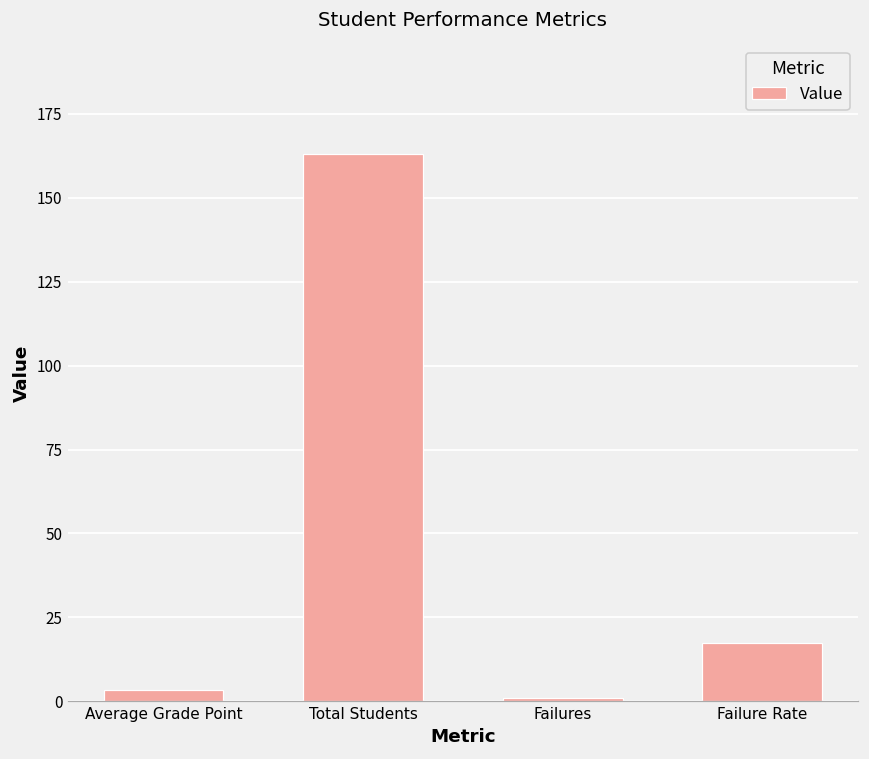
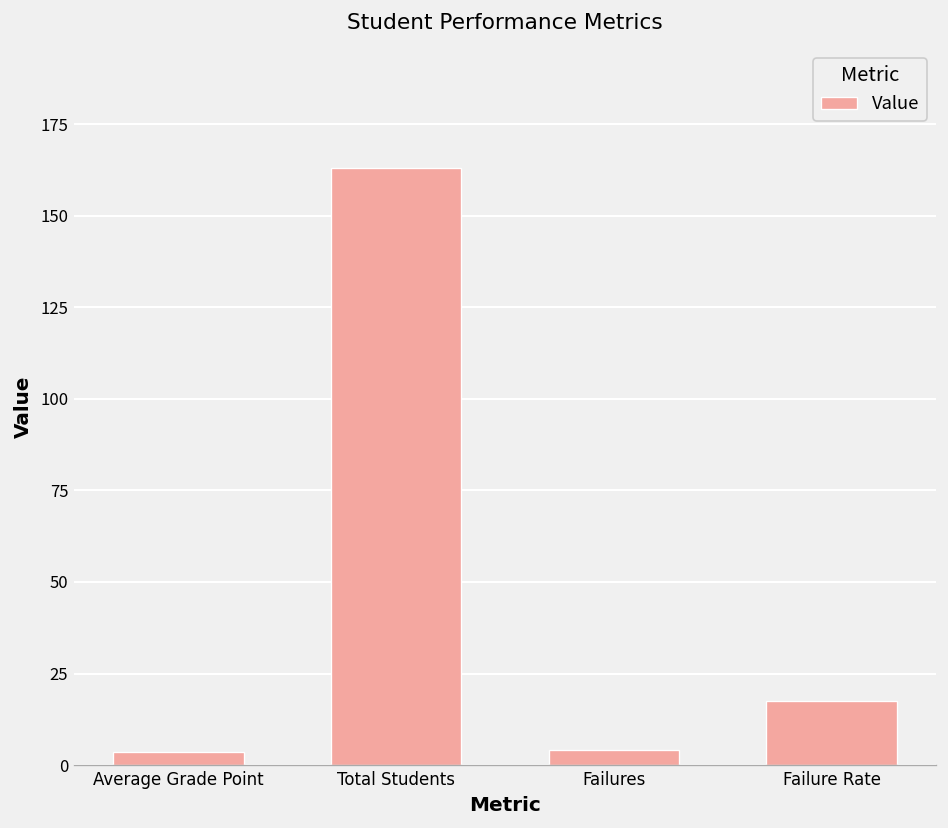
Failures: 1 -> 4
